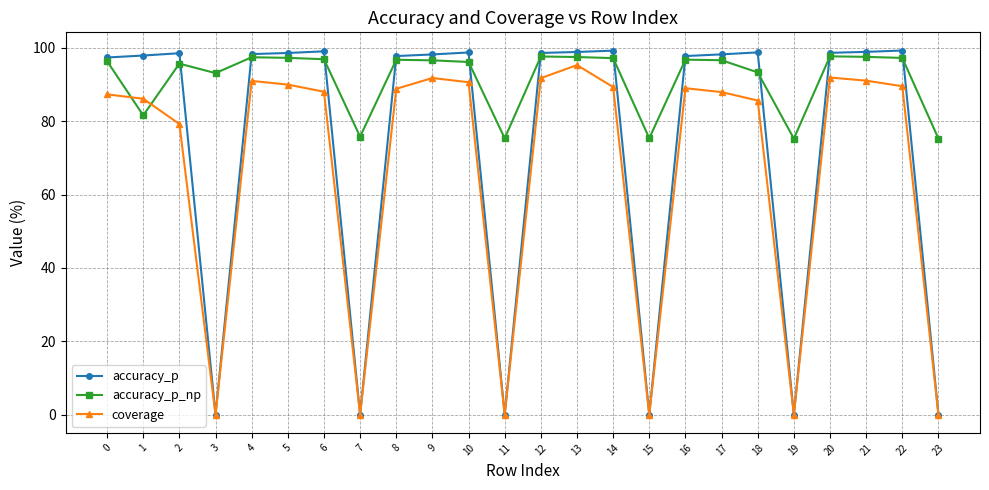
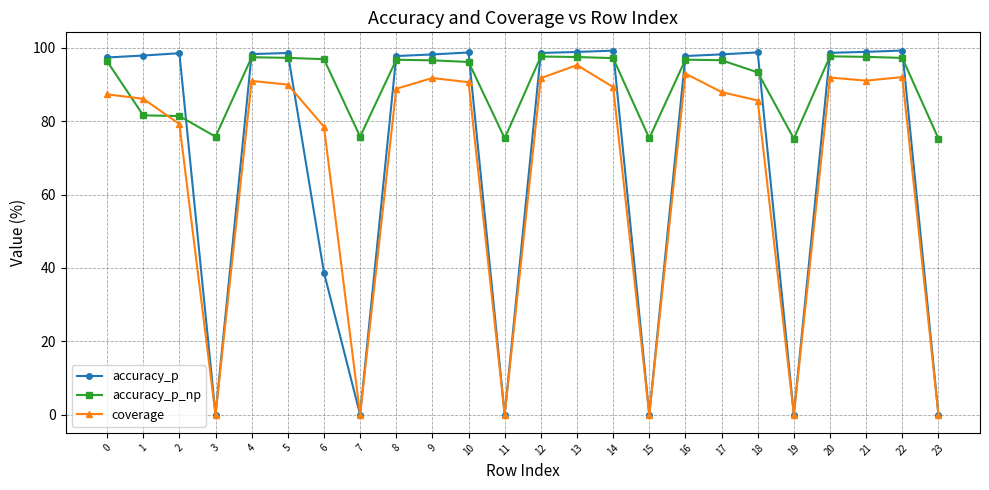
accuracy_p_np, 2: 96 -> 81
accuracy_p_np, 3: 93 -> 76
accuracy_p, 6: 99 -> 39
coverage, 6: 88 -> 78
coverage, 16: 89 -> 93
coverage, 22: 90 -> 92
